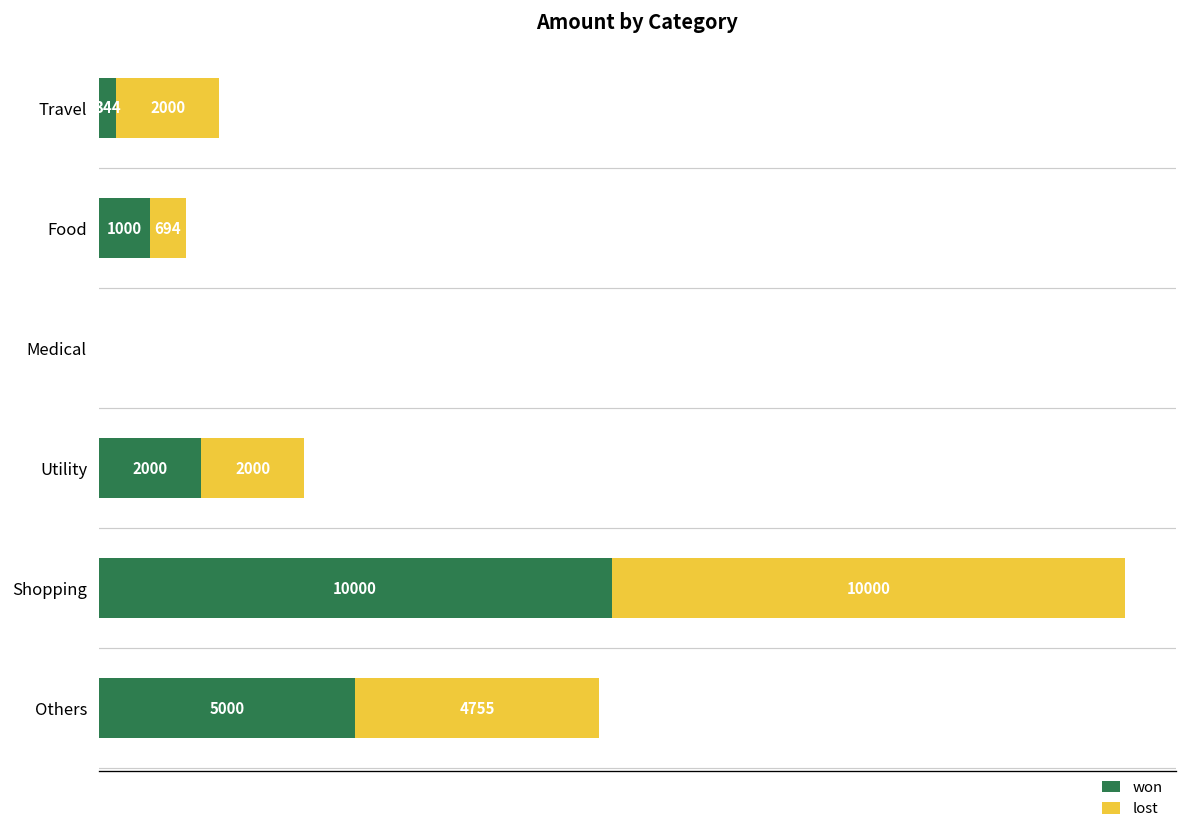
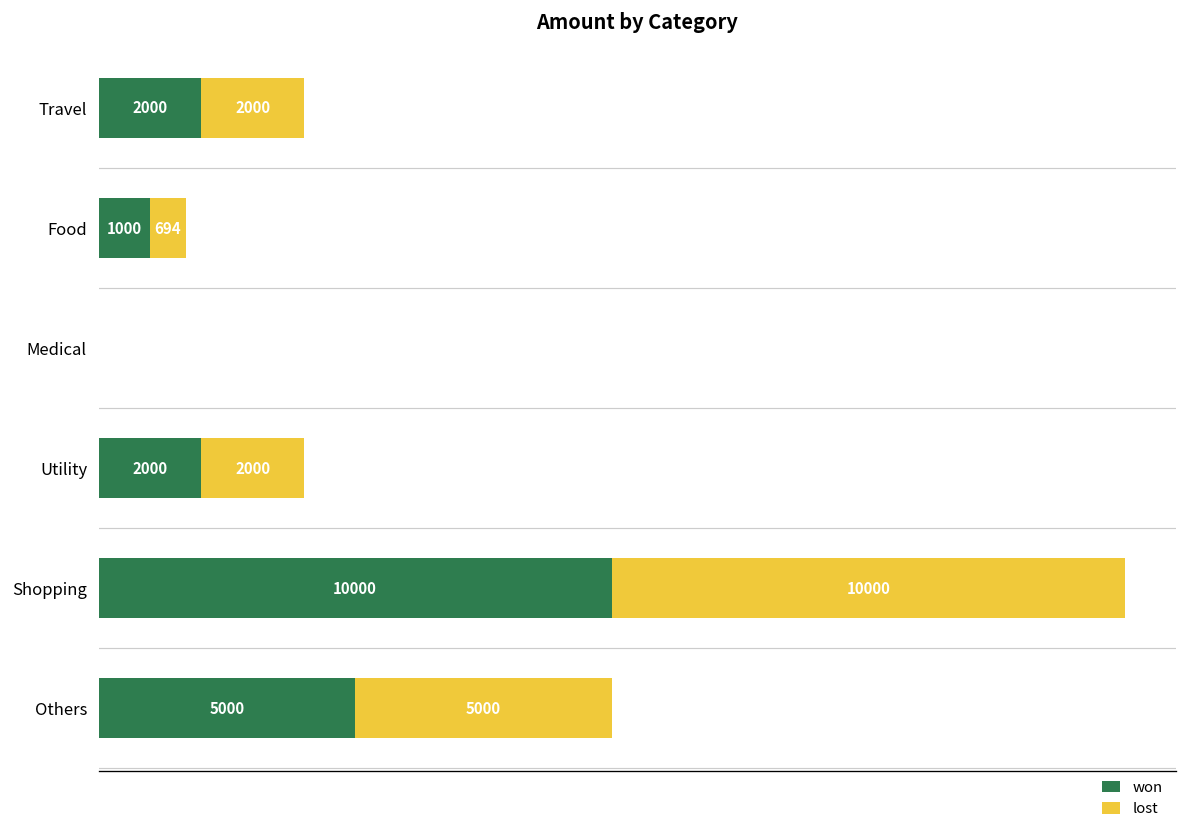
won, Travel: 344 -> 2000
lost, Others: 4755 -> 5000
